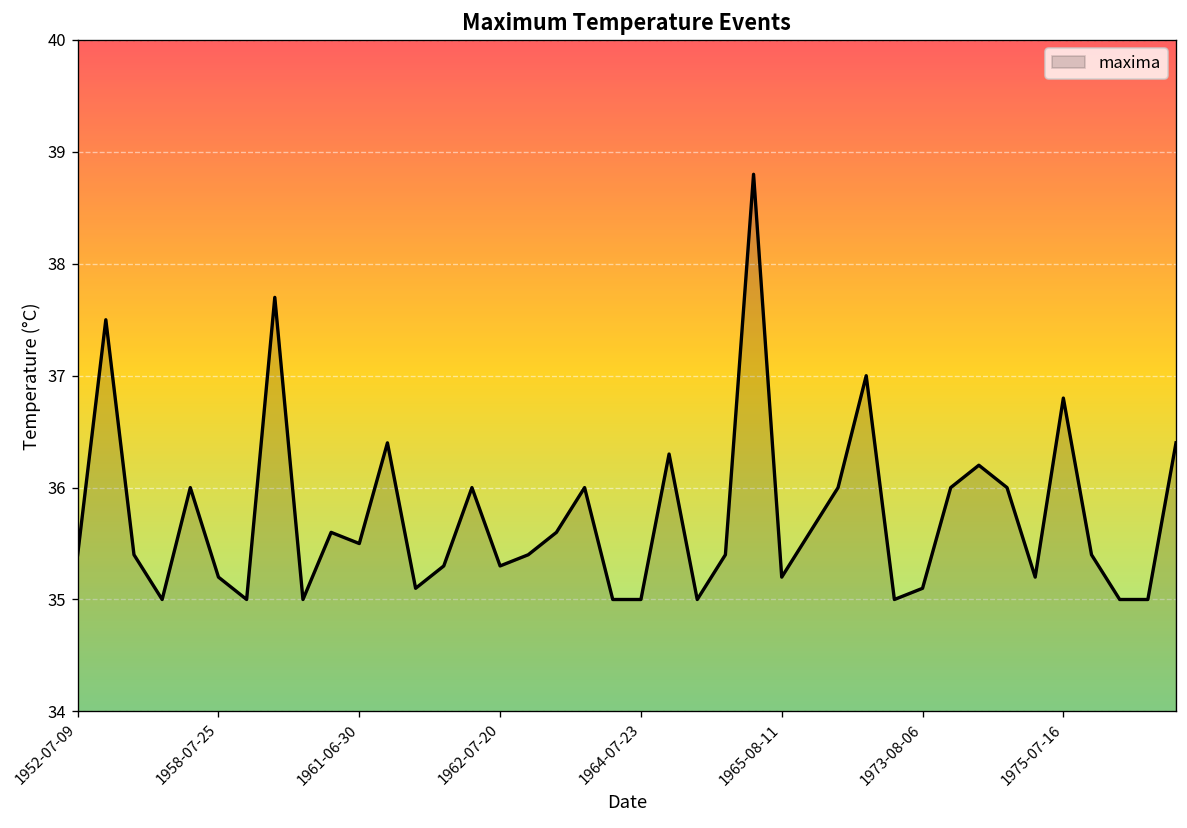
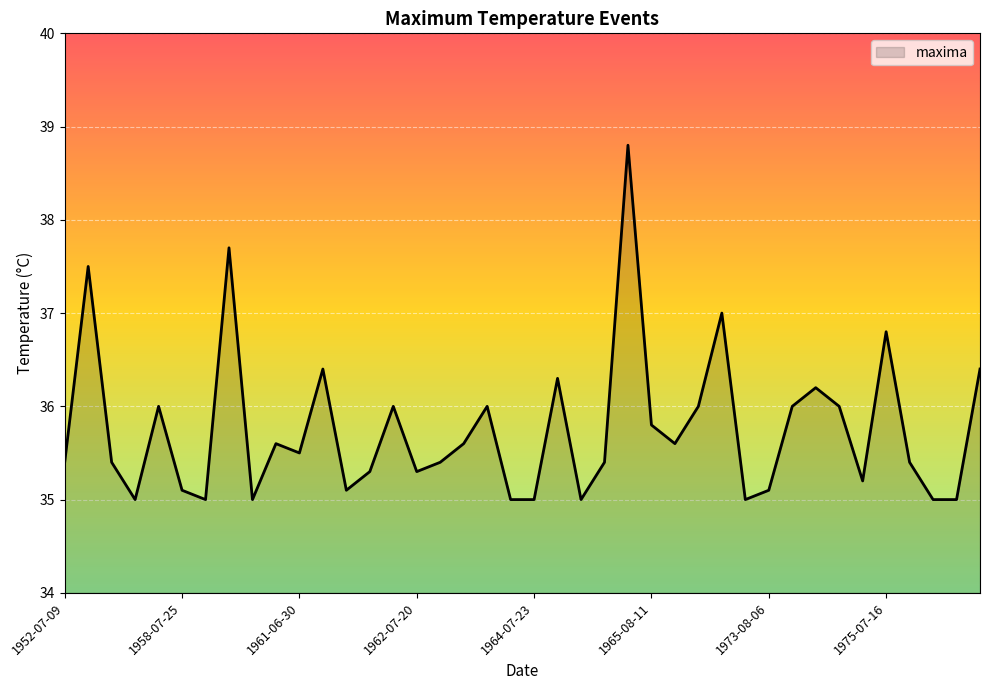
1958-07-25: 35.2 -> 35.1
1965-08-11: 35.2 -> 35.8
